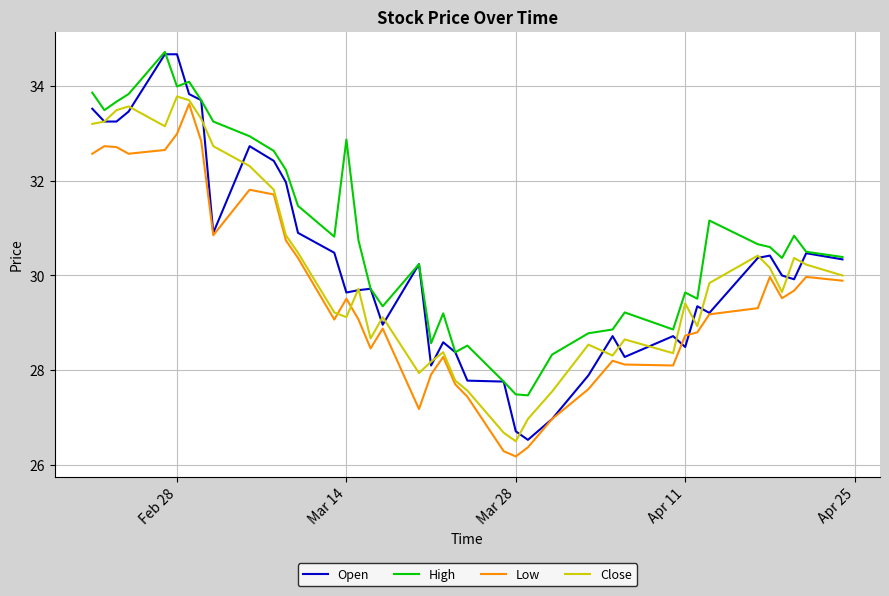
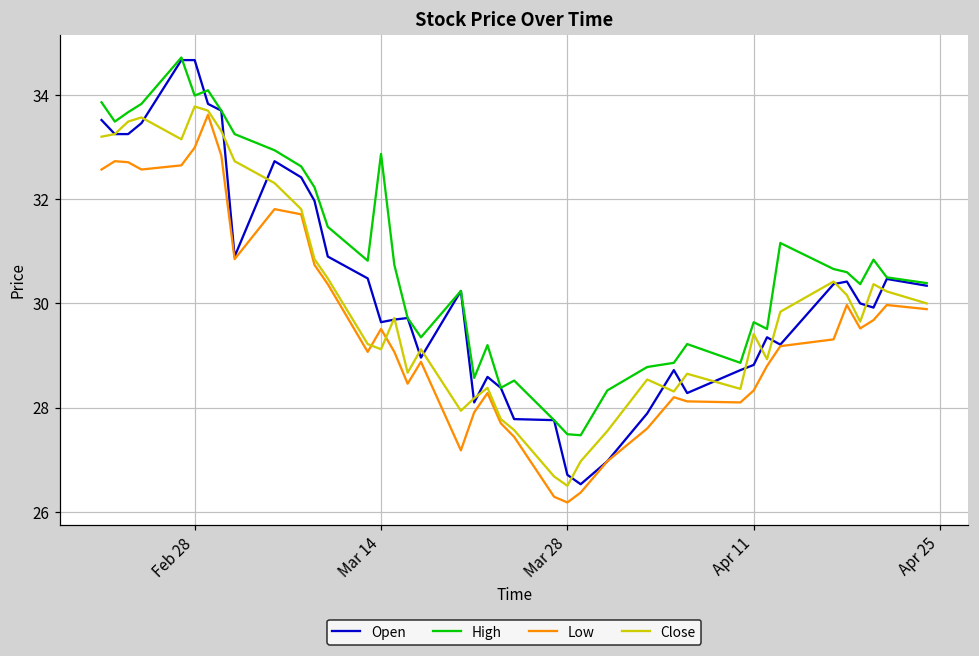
Open, Apr 11: 28.5 -> 28.8
Low, Apr 11: 28.7 -> 28.3
